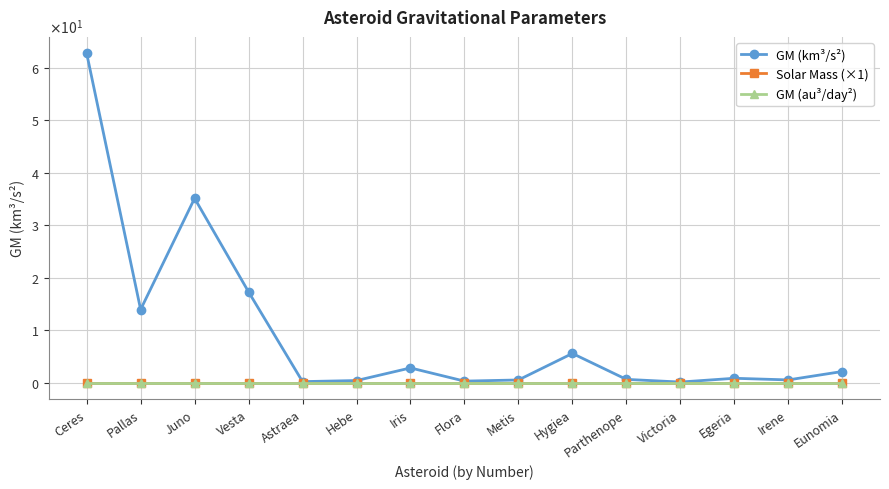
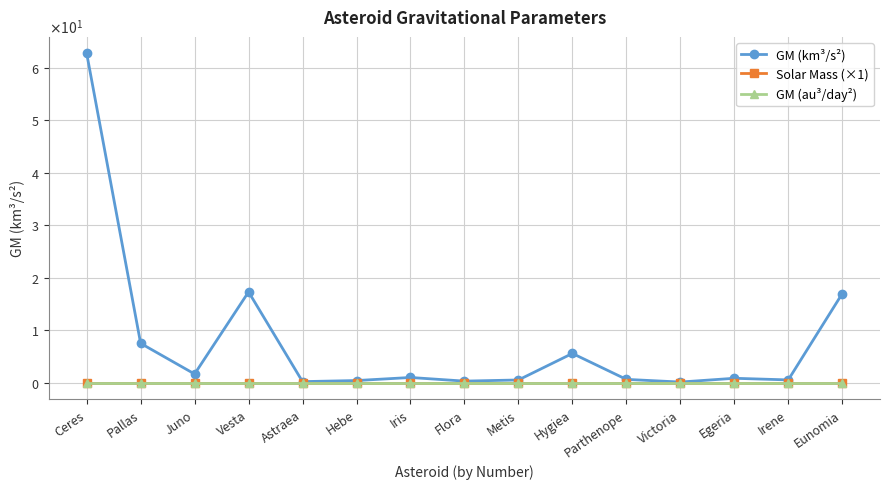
GM (km³/s²), Pallas: 14 -> 7
GM (km³/s²), Juno: 35 -> 2
GM (km³/s²), Iris: 3 -> 1
GM (km³/s²), Eunomia: 2 -> 17
